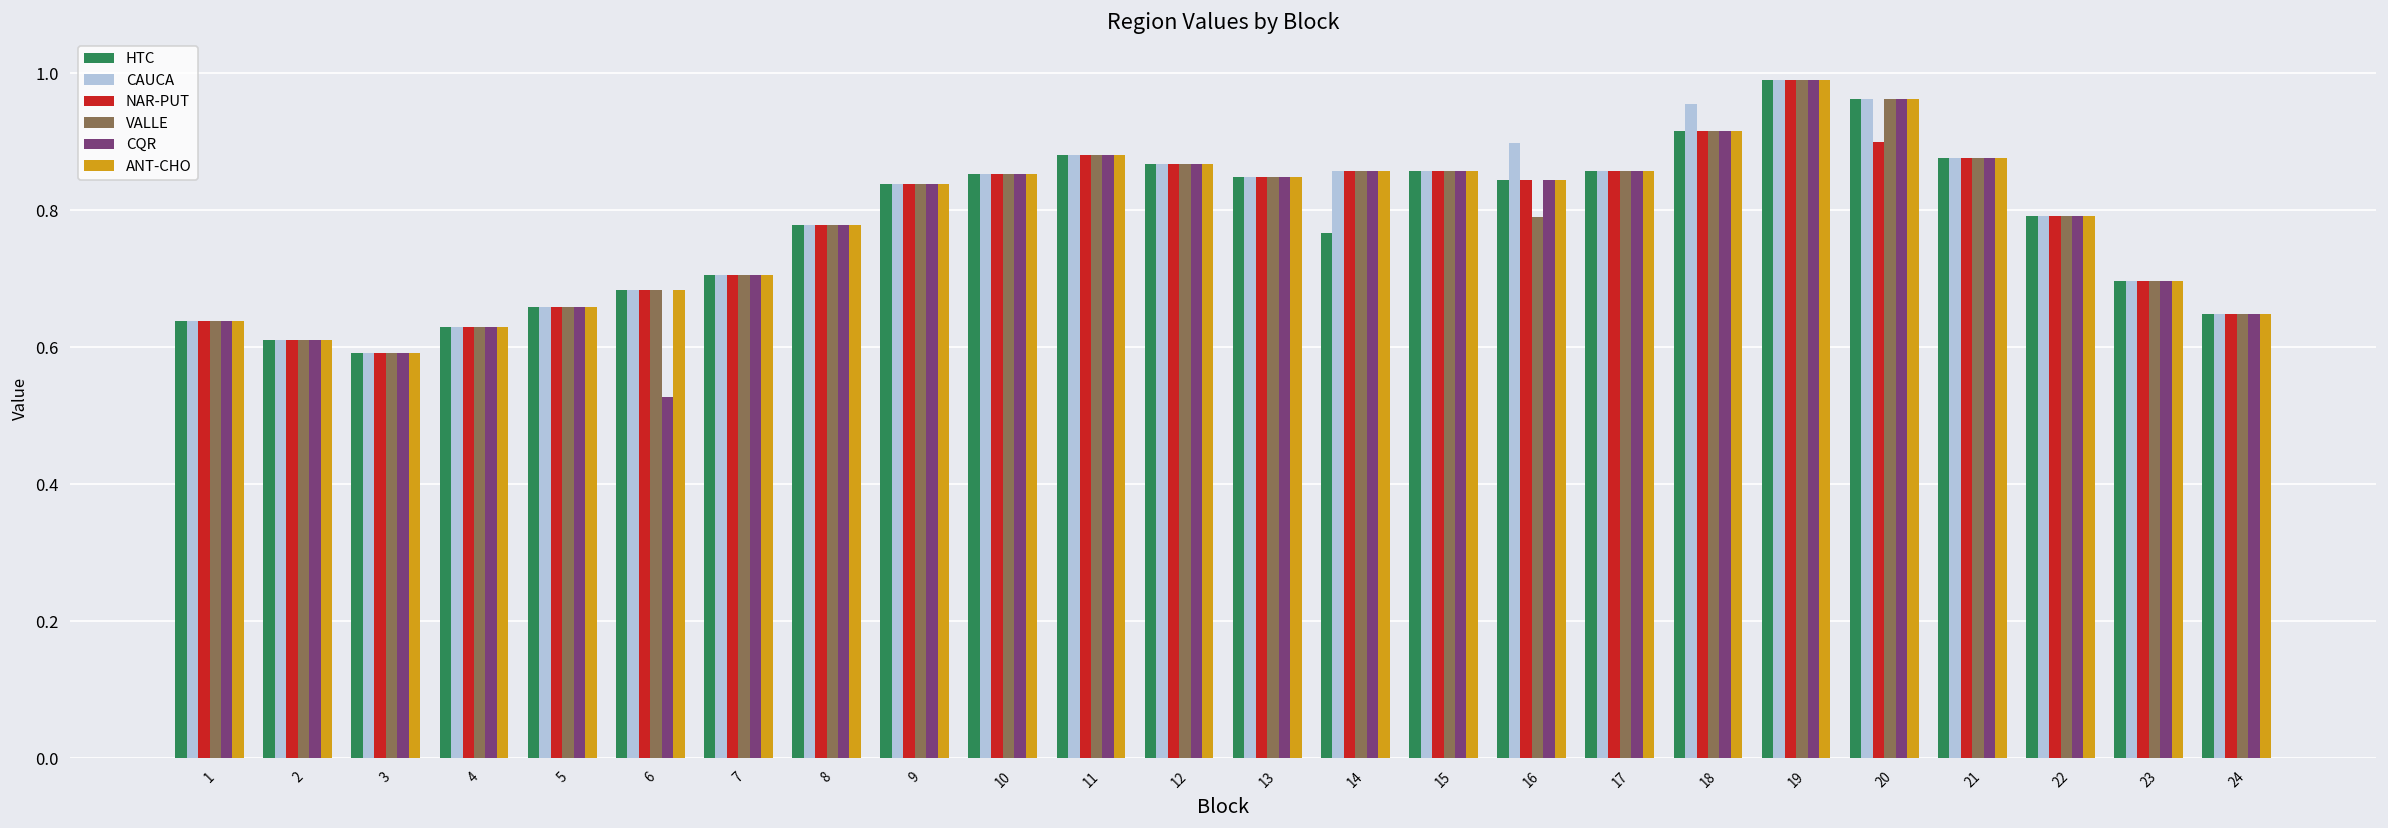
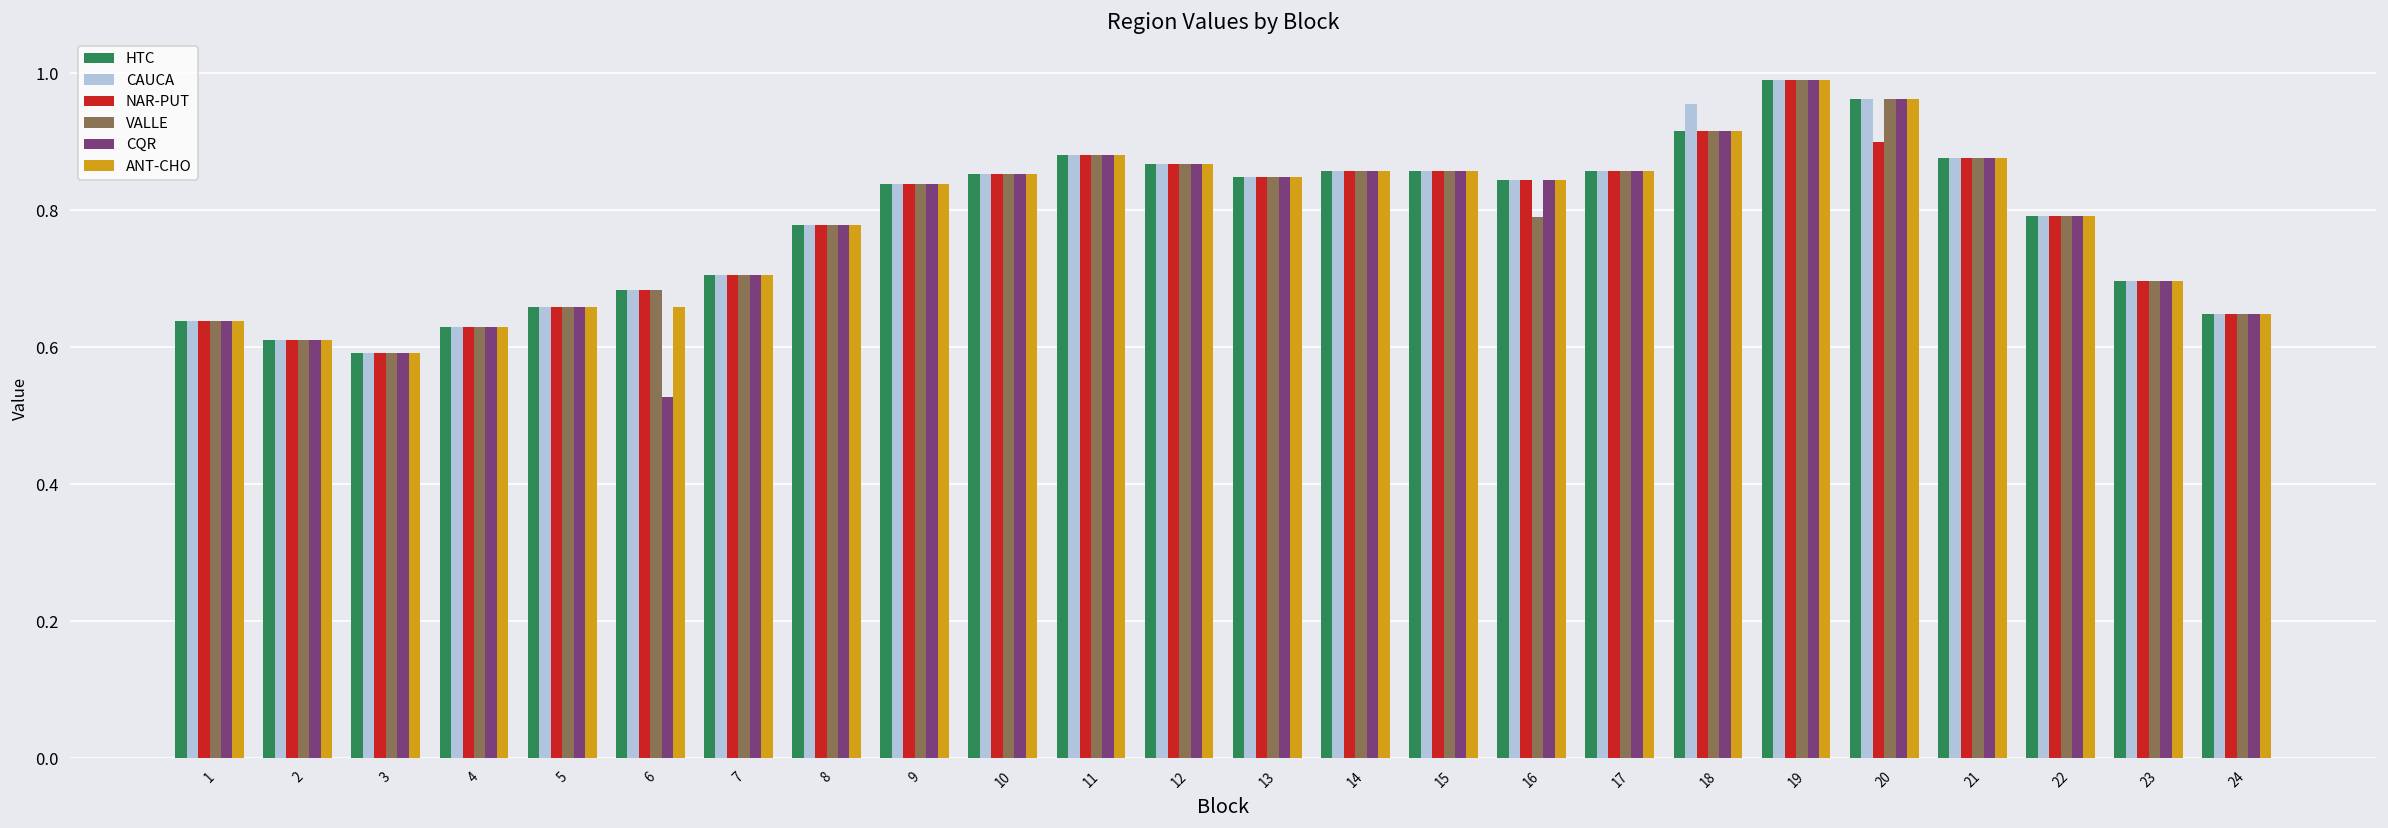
ANT-CHO, 6: 0.68 -> 0.66
HTC, 14: 0.77 -> 0.86
CAUCA, 16: 0.90 -> 0.84
